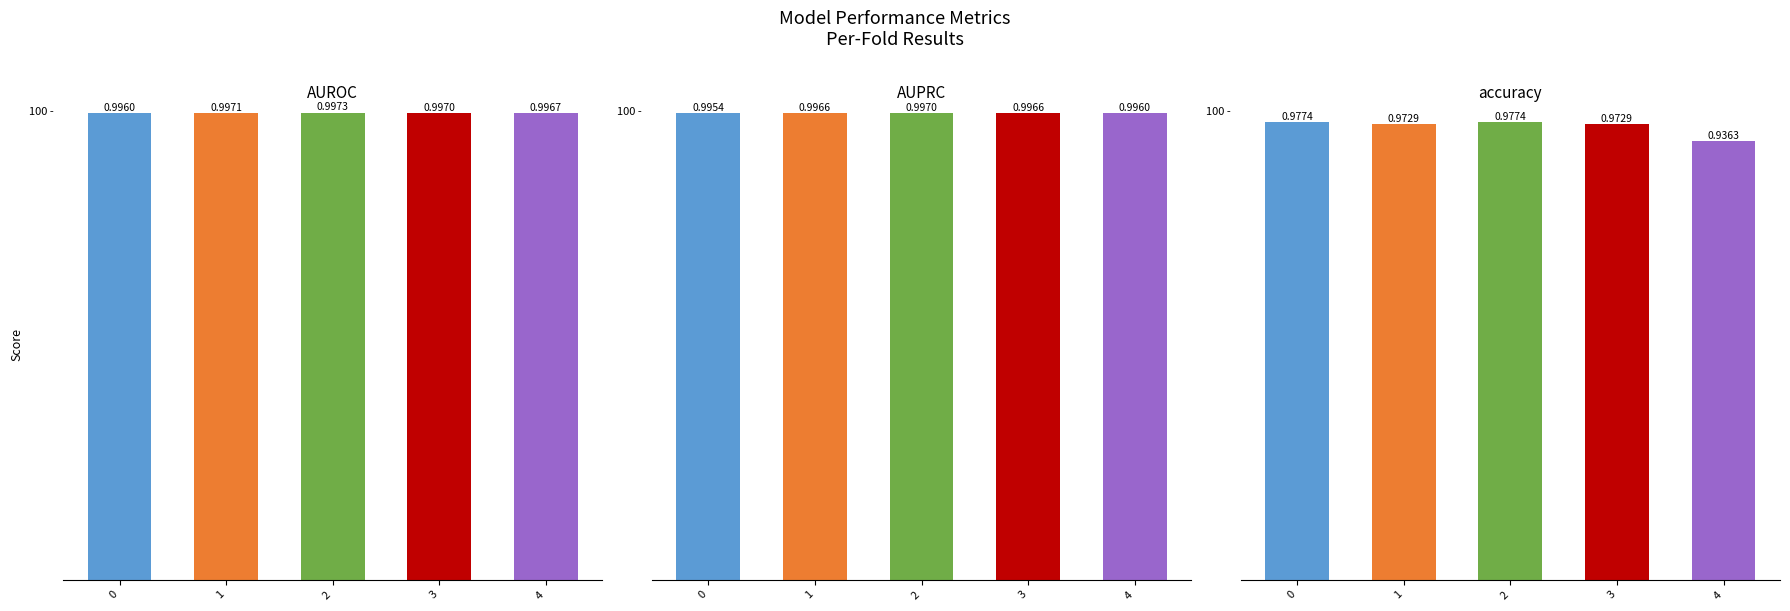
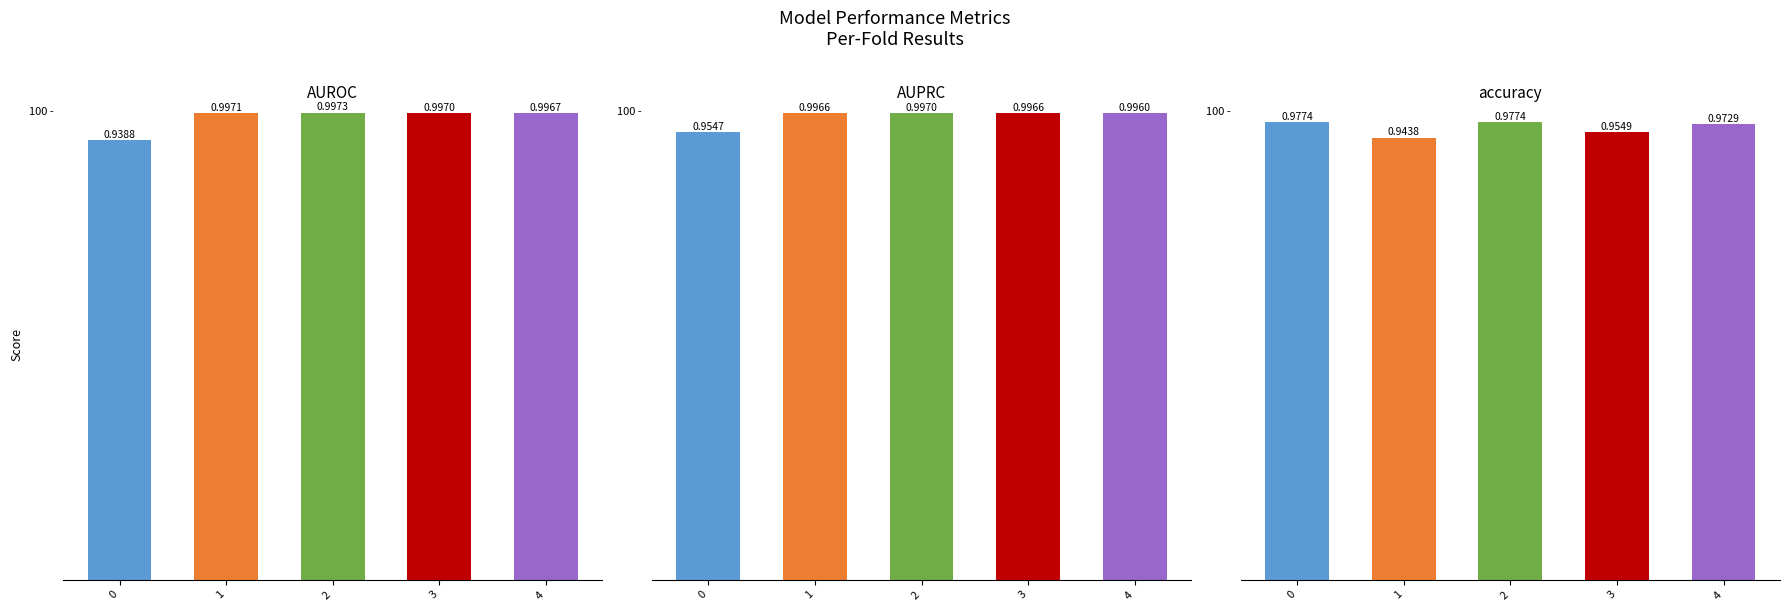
AUROC, 0: 0.9960 -> 0.9388
AUPRC, 0: 0.9954 -> 0.9547
accuracy, 1: 0.9729 -> 0.9438
accuracy, 3: 0.9729 -> 0.9549
accuracy, 4: 0.9363 -> 0.9729
